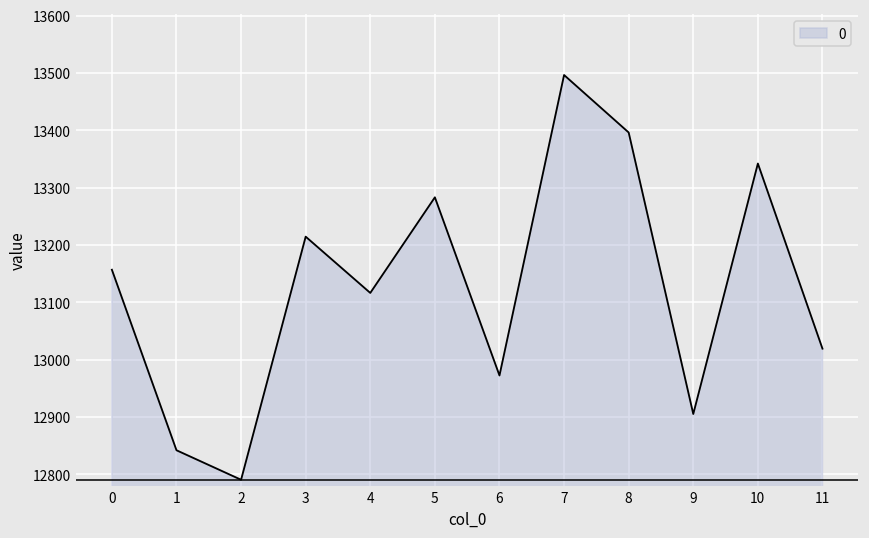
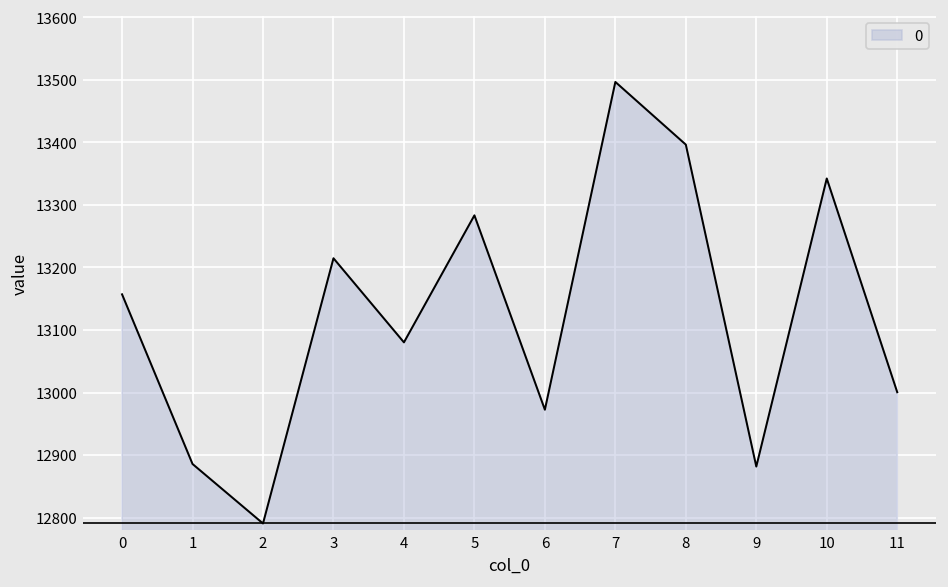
1: 12840 -> 12890
4: 13120 -> 13080
9: 12910 -> 12880
11: 13020 -> 13000
